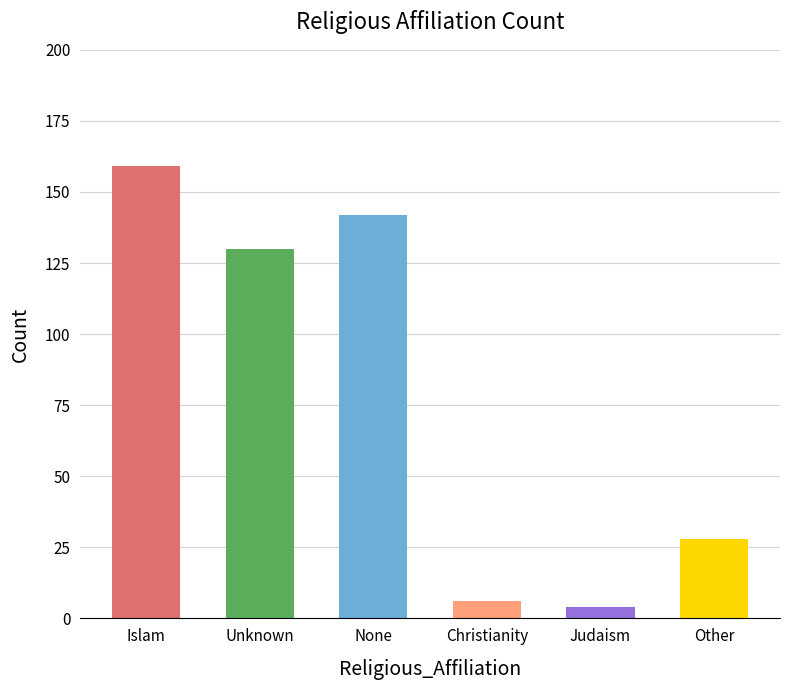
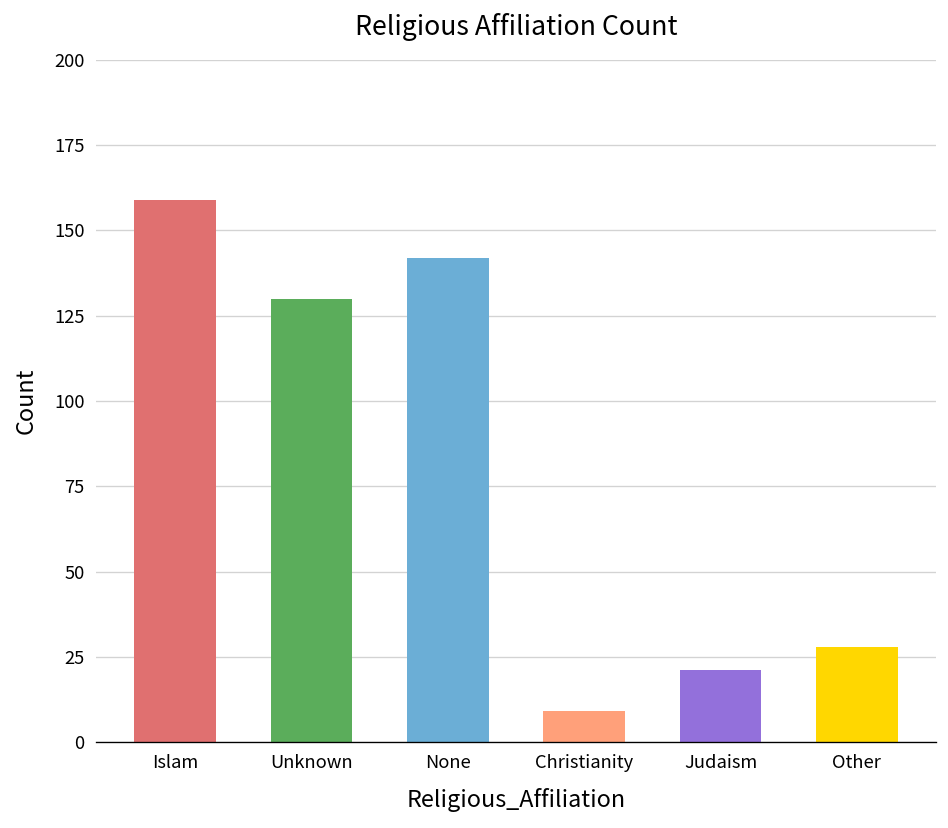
Christianity: 6 -> 9
Judaism: 4 -> 21
